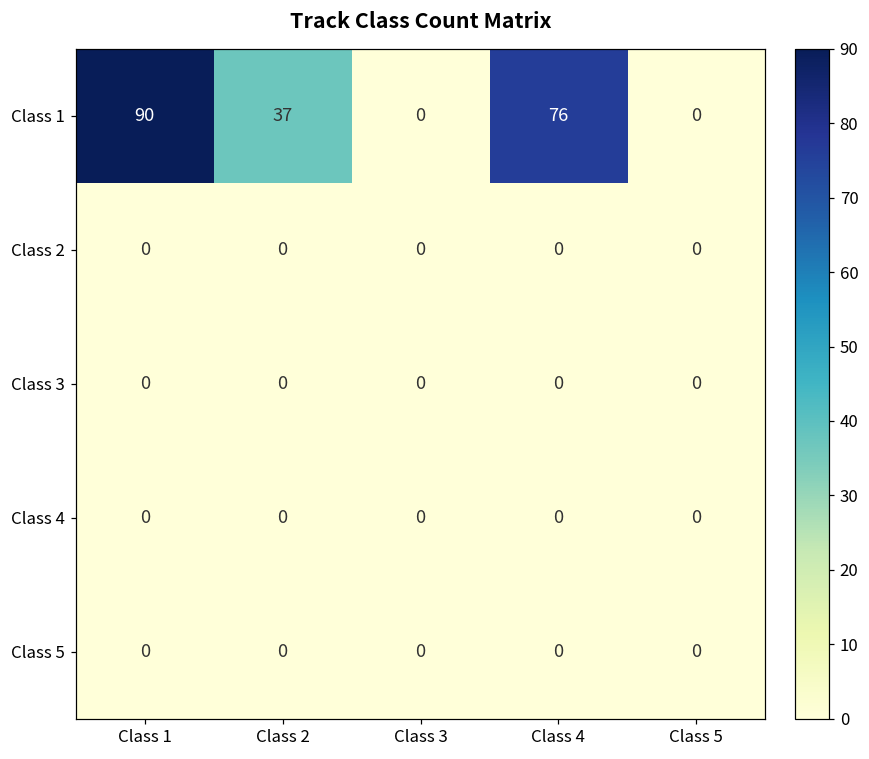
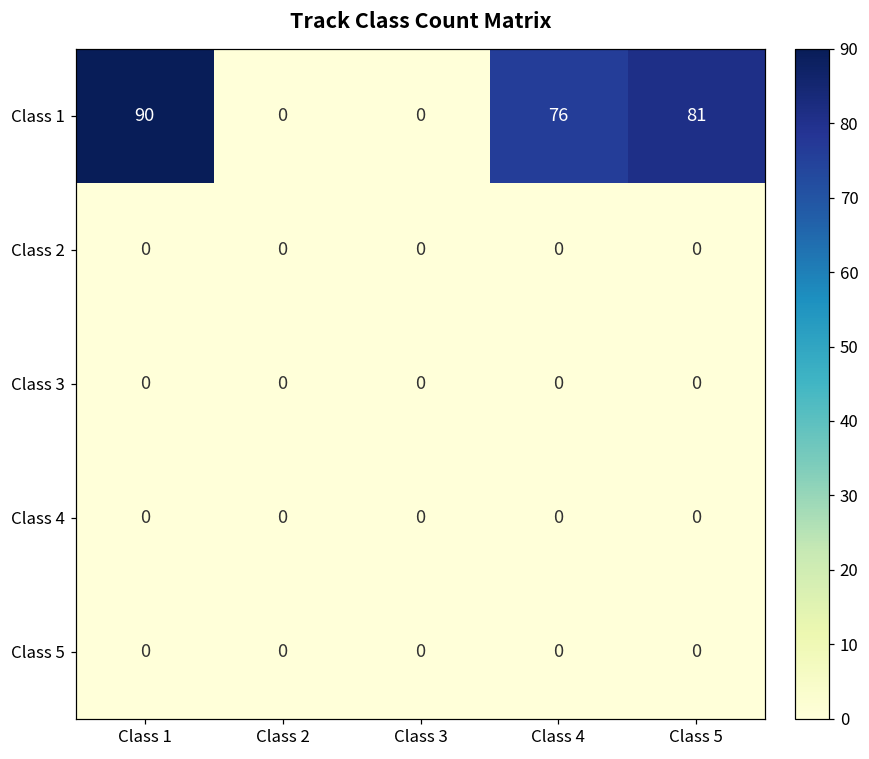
Class 1, Class 2: 37 -> 0
Class 1, Class 5: 0 -> 81
